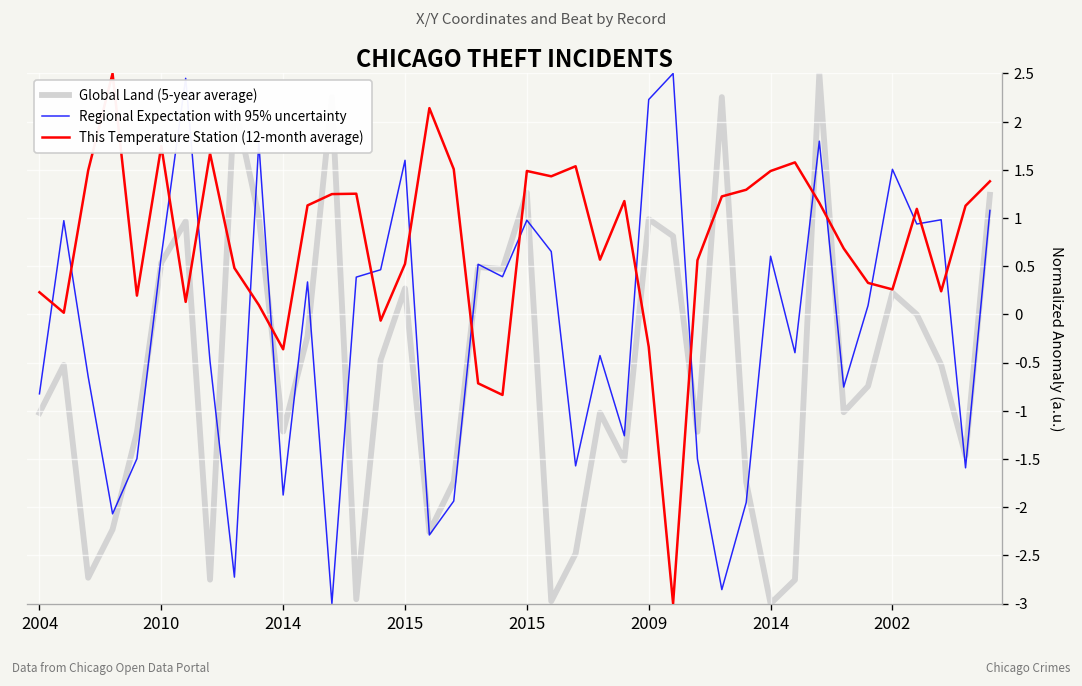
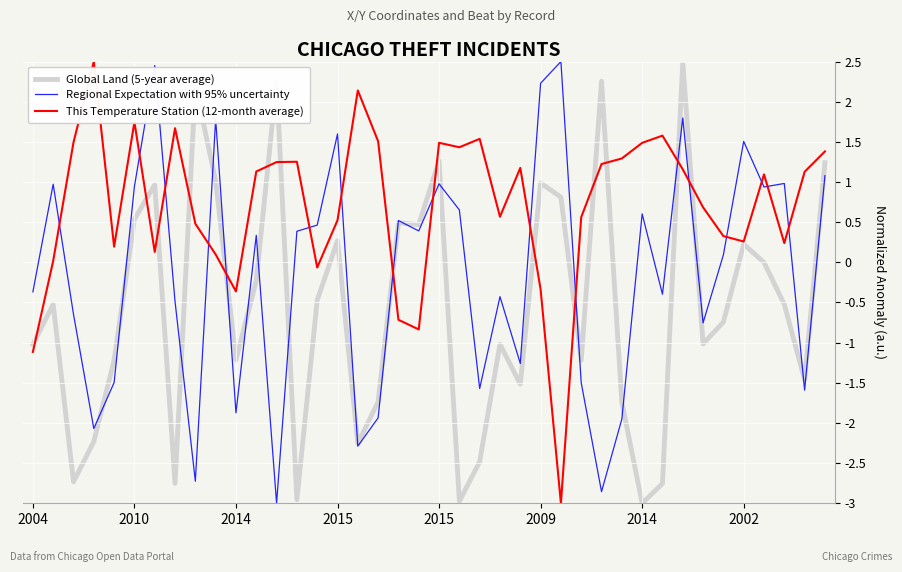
Regional Expectation with 95% uncertainty, 2004: -0.8 -> -0.4
This Temperature Station (12-month average), 2004: 0.2 -> -1.1
Regional Expectation with 95% uncertainty, 2010: 0.6 -> 0.9
